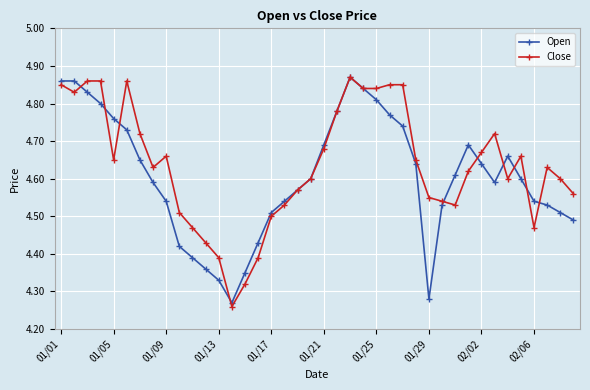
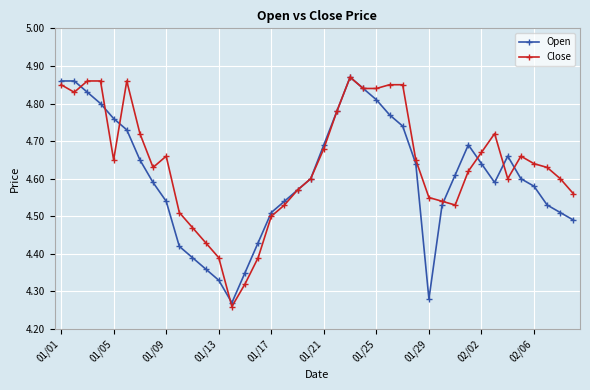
Open, 02/06: 4.54 -> 4.58
Close, 02/06: 4.47 -> 4.64
